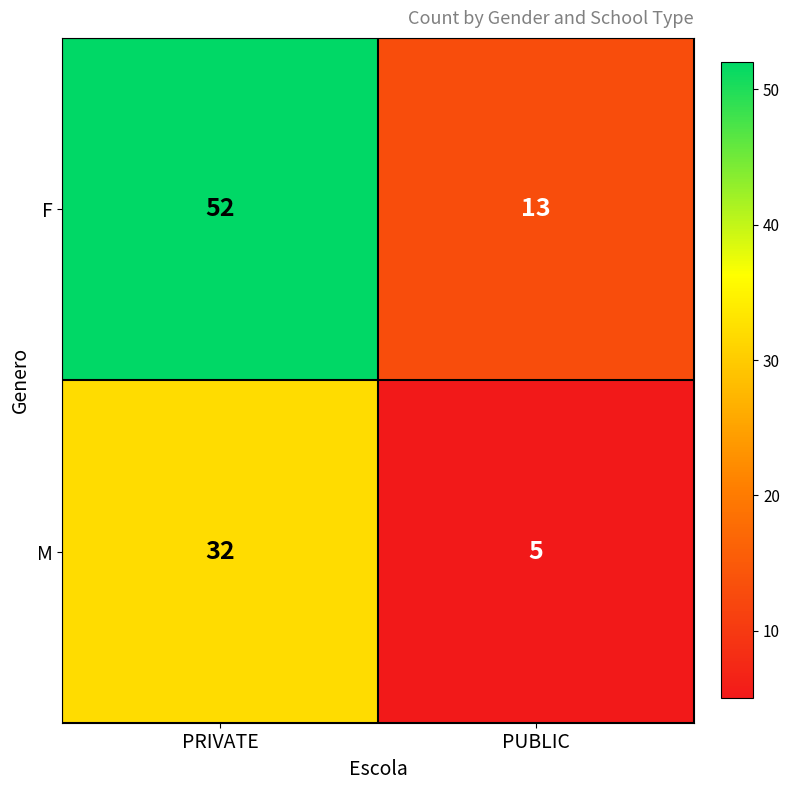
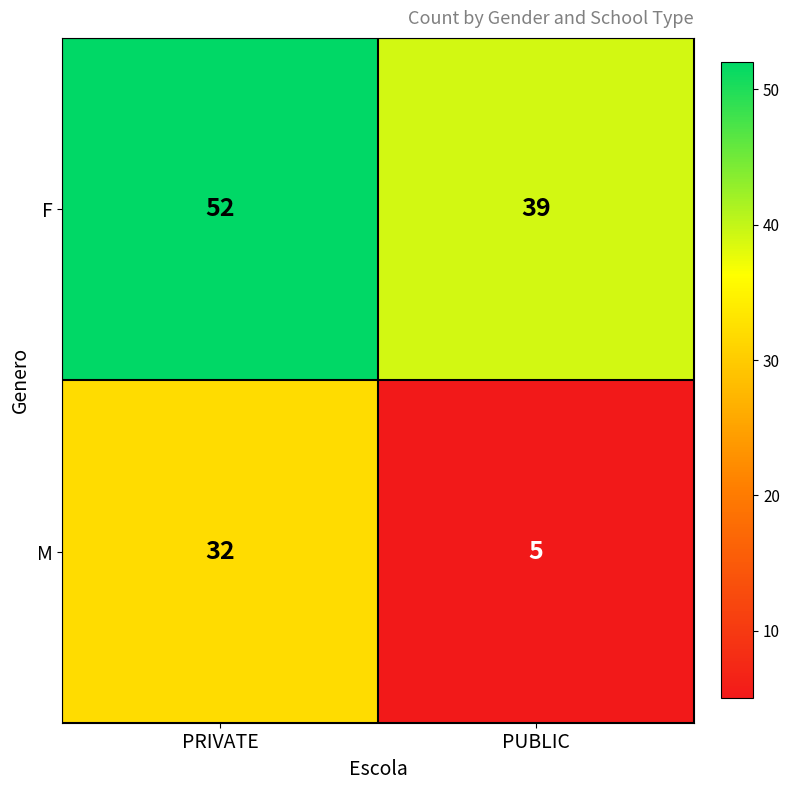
F, PUBLIC: 13 -> 39
